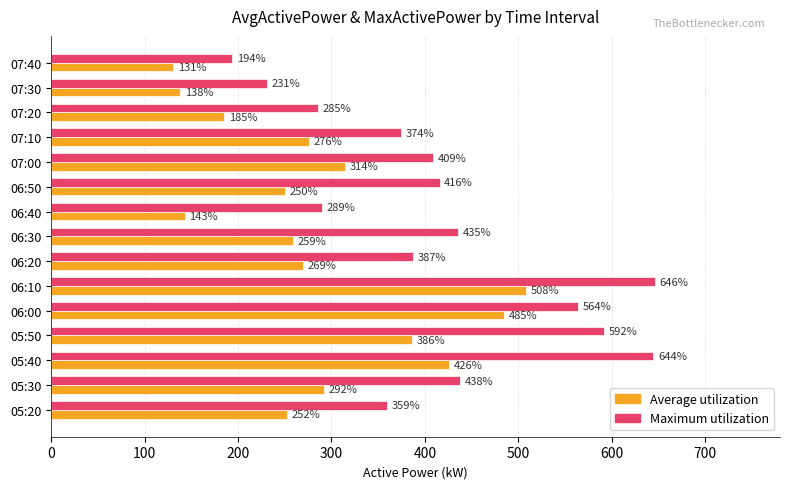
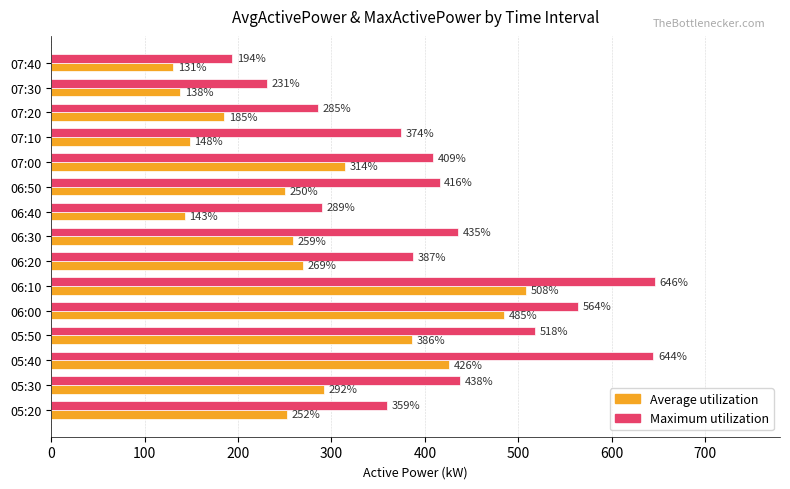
Average utilization, 07:10: 276% -> 148%
Maximum utilization, 05:50: 592% -> 518%
